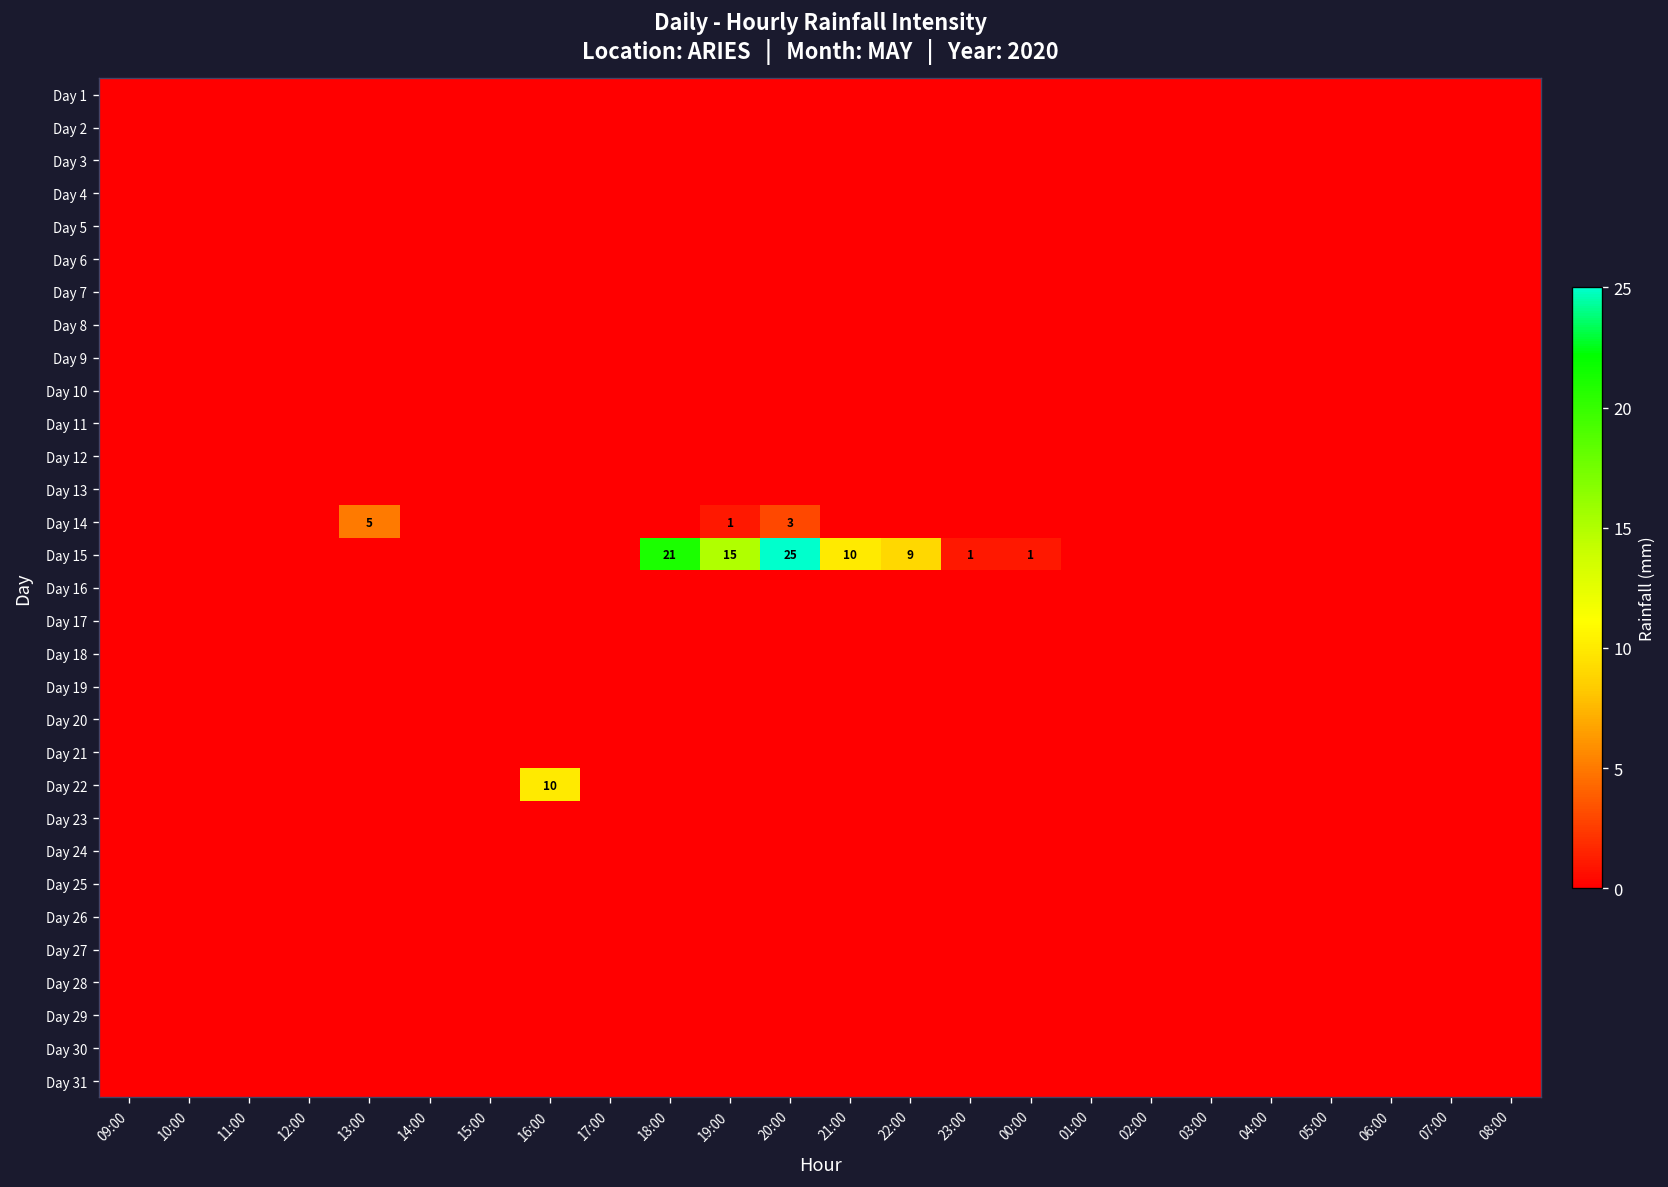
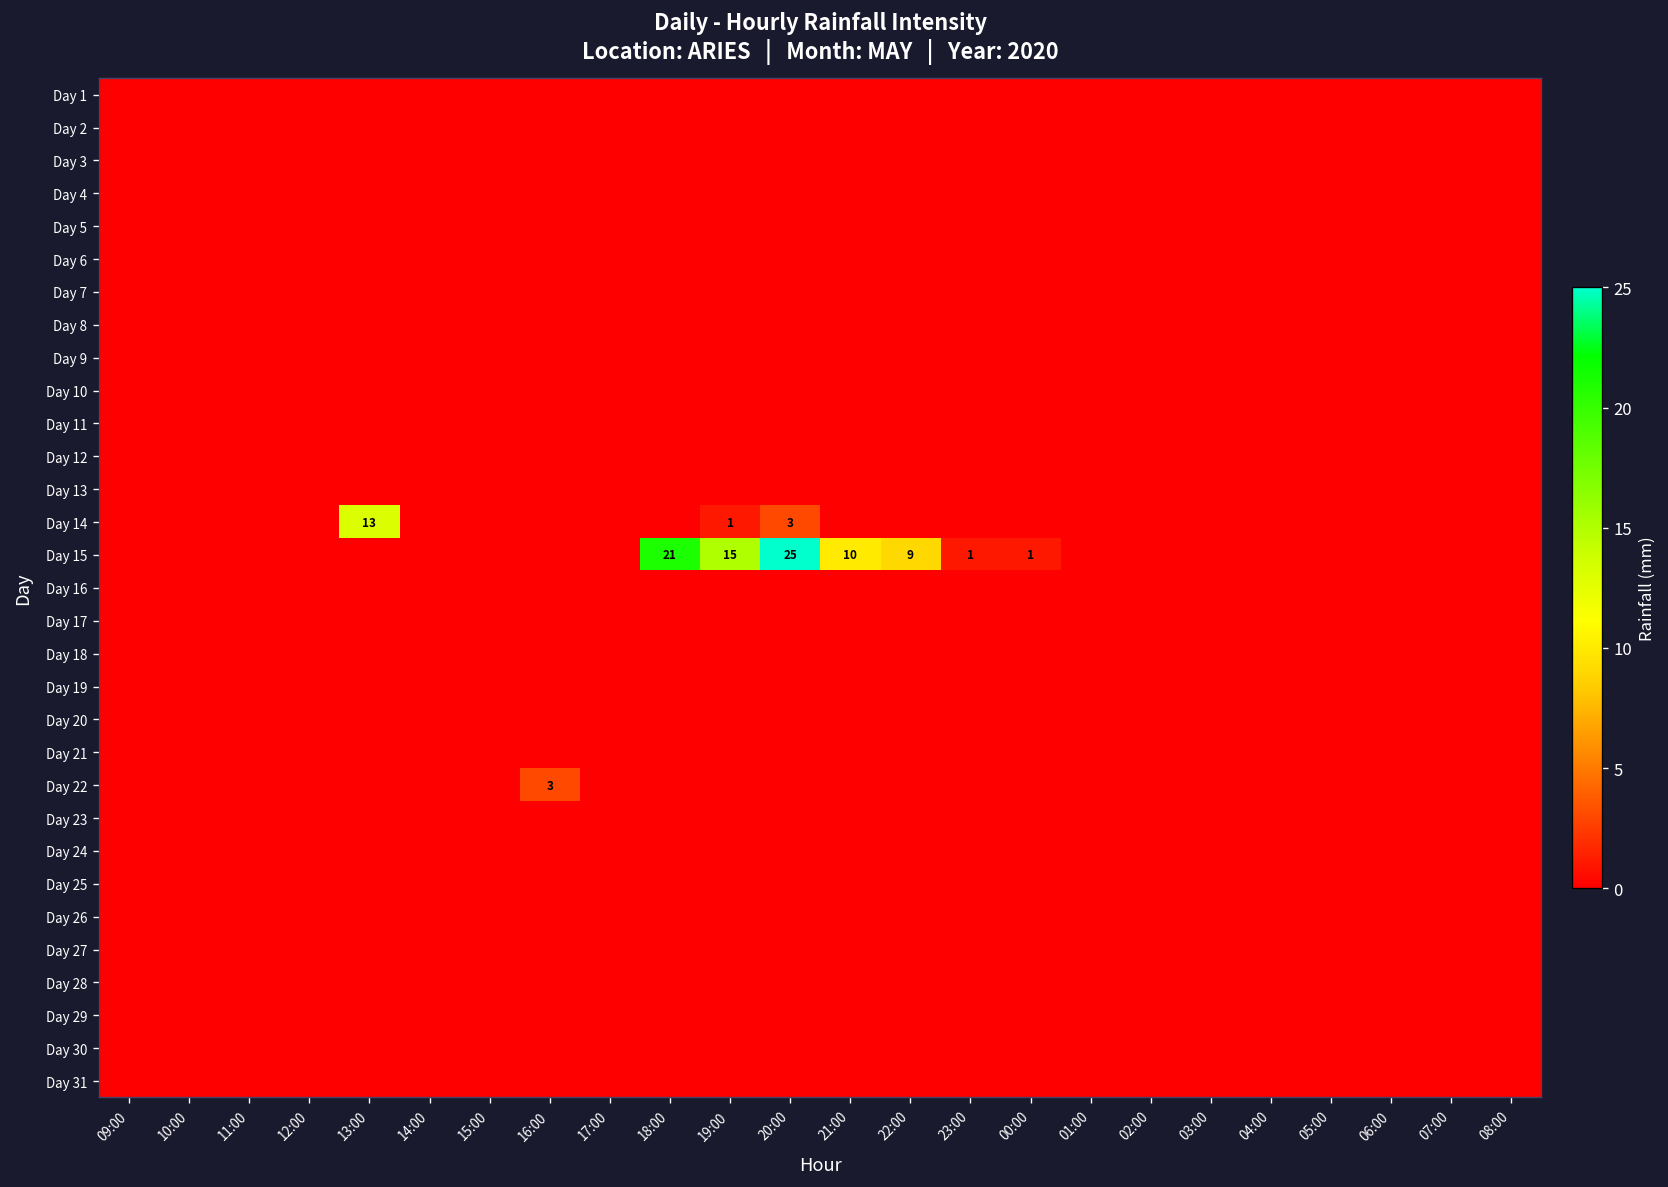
Day 14, 13:00: 5 -> 13
Day 22, 16:00: 10 -> 3
